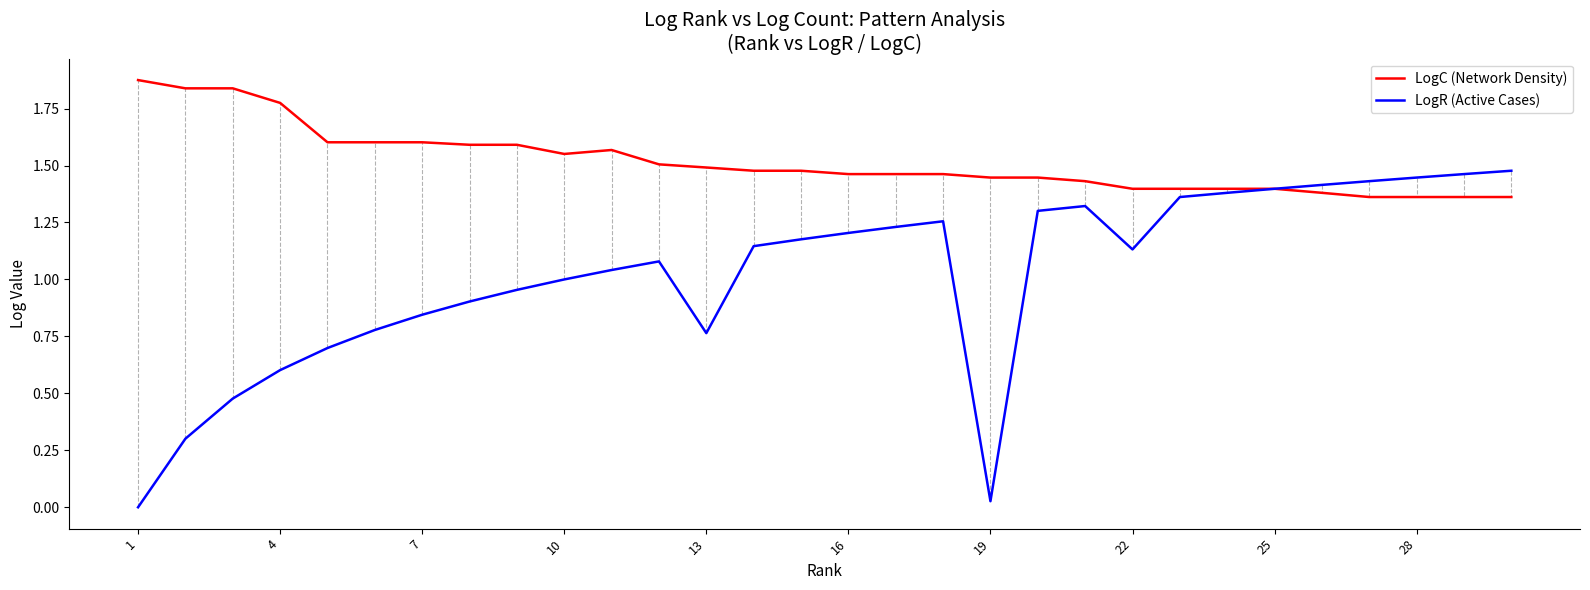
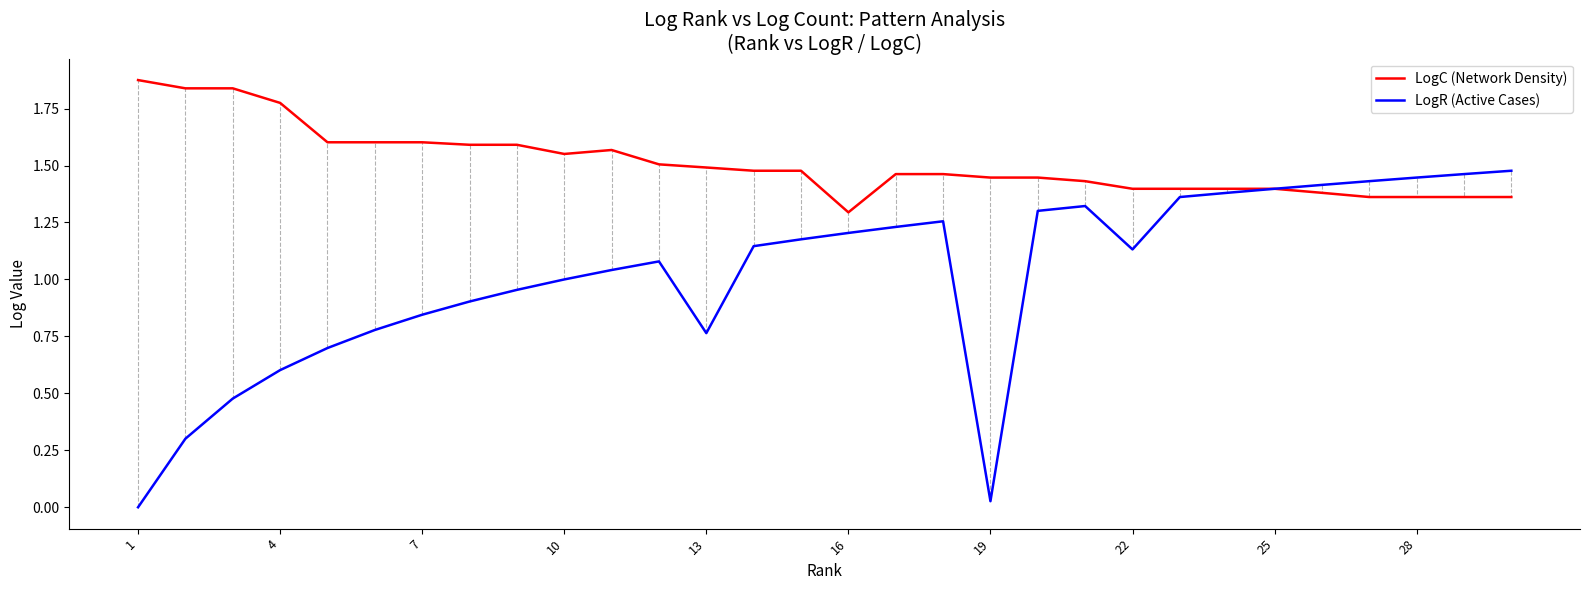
LogC (Network Density), 16: 1.46 -> 1.29
